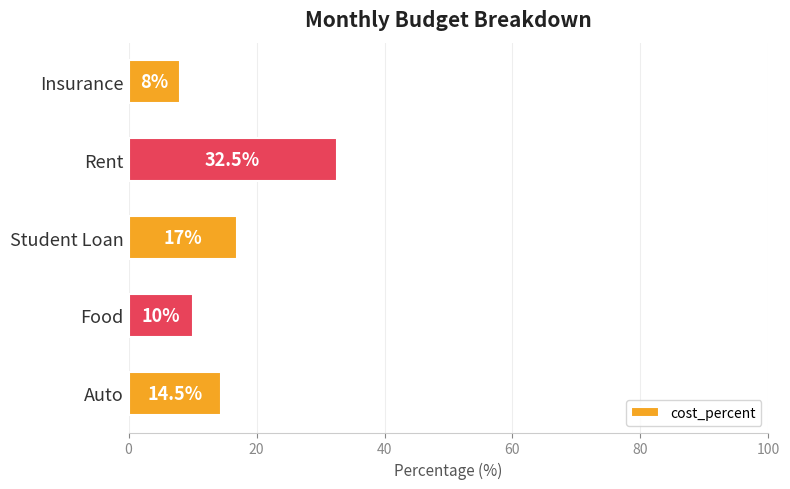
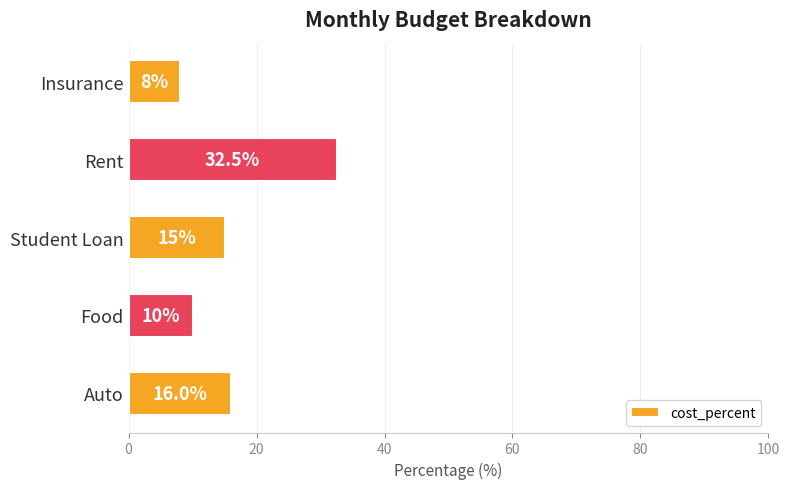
Student Loan: 17% -> 15%
Auto: 14.5% -> 16.0%
